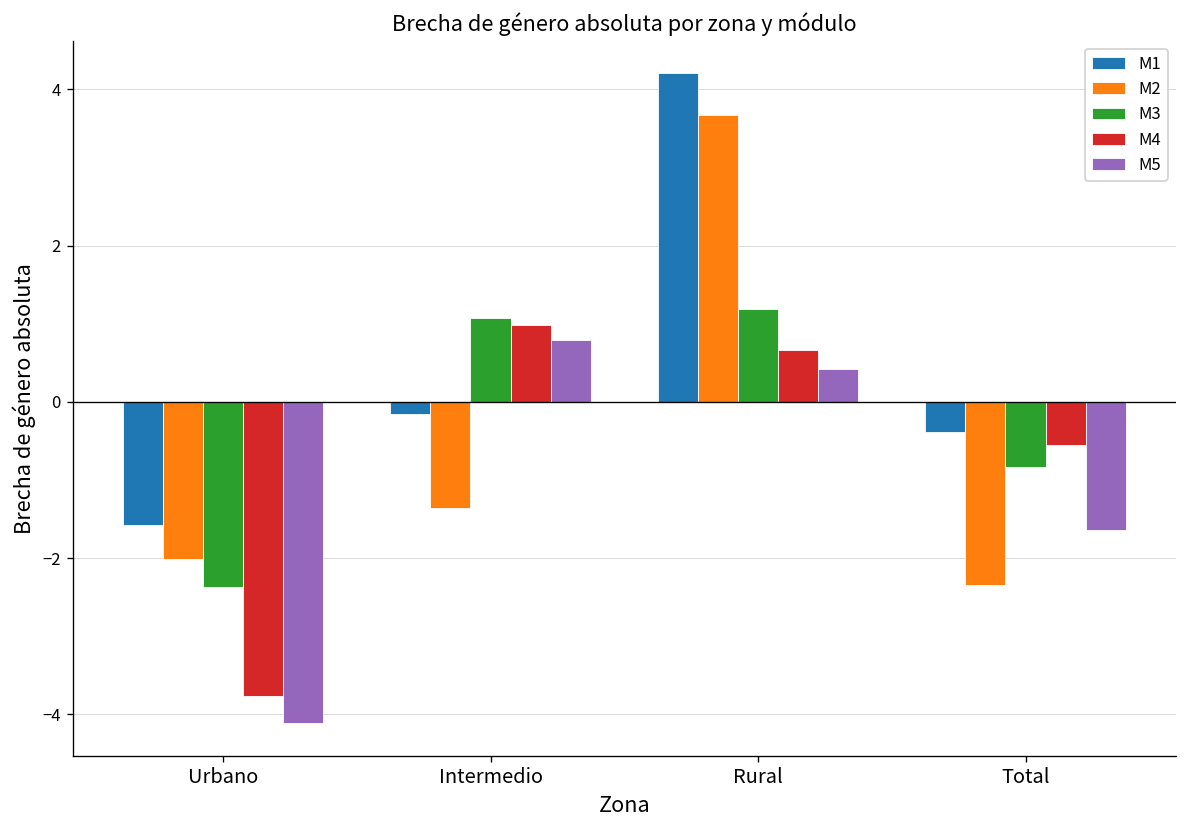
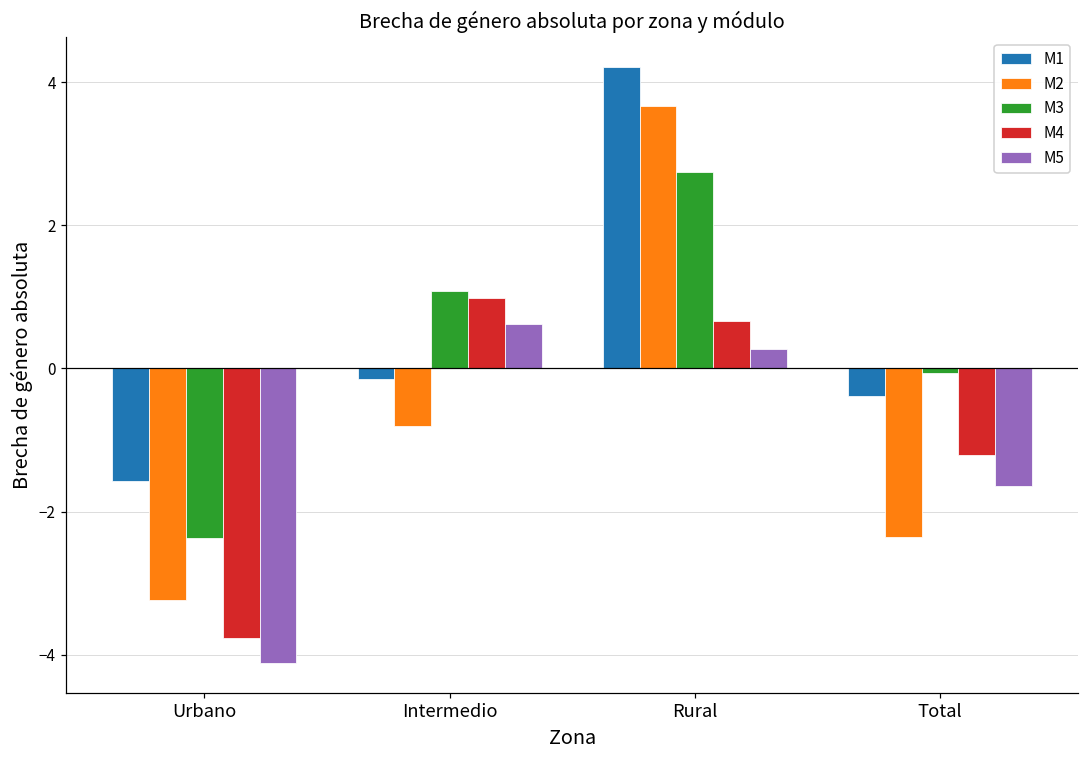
M2, Urbano: -2.0 -> -3.2
M2, Intermedio: -1.4 -> -0.8
M5, Intermedio: 0.8 -> 0.6
M3, Rural: 1.2 -> 2.7
M5, Rural: 0.4 -> 0.3
M3, Total: -0.8 -> -0.1
M4, Total: -0.6 -> -1.2
